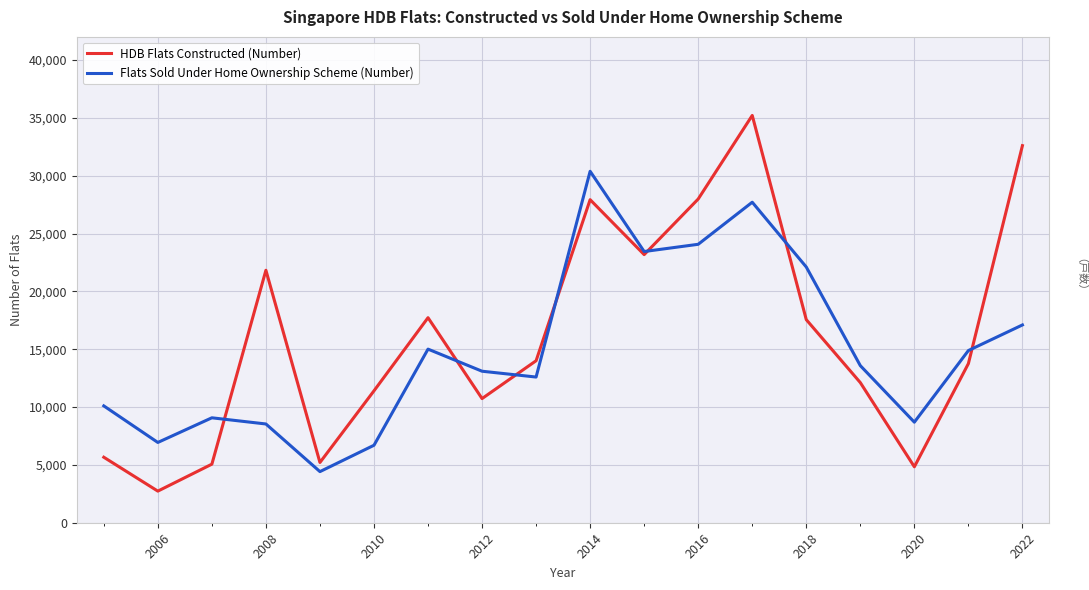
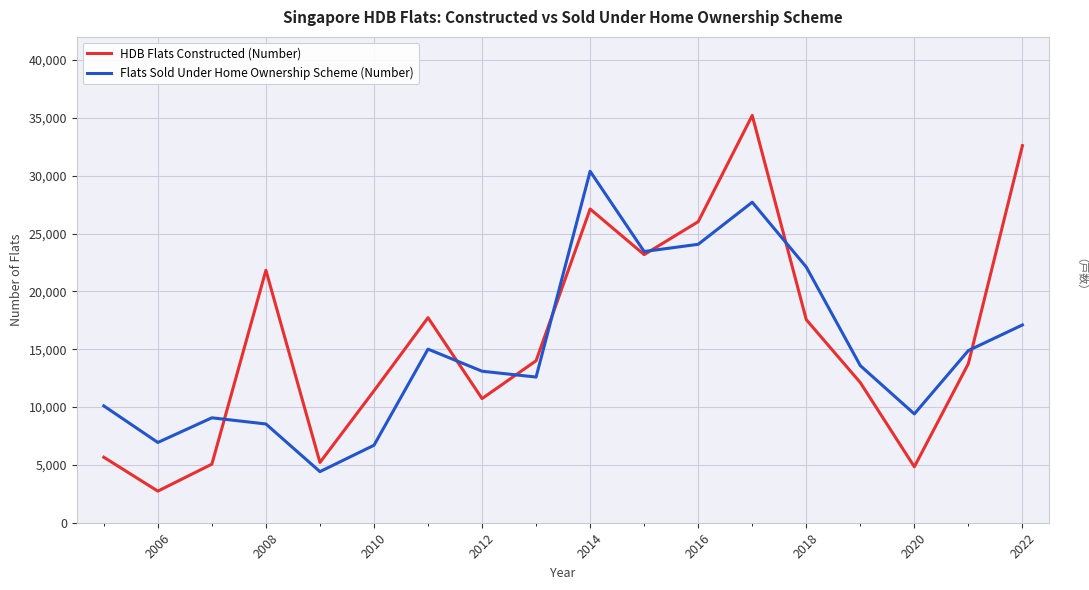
HDB Flats Constructed (Number), 2014: 27,900 -> 27,100
HDB Flats Constructed (Number), 2016: 28,000 -> 26,000
Flats Sold Under Home Ownership Scheme (Number), 2020: 8,700 -> 9,400
